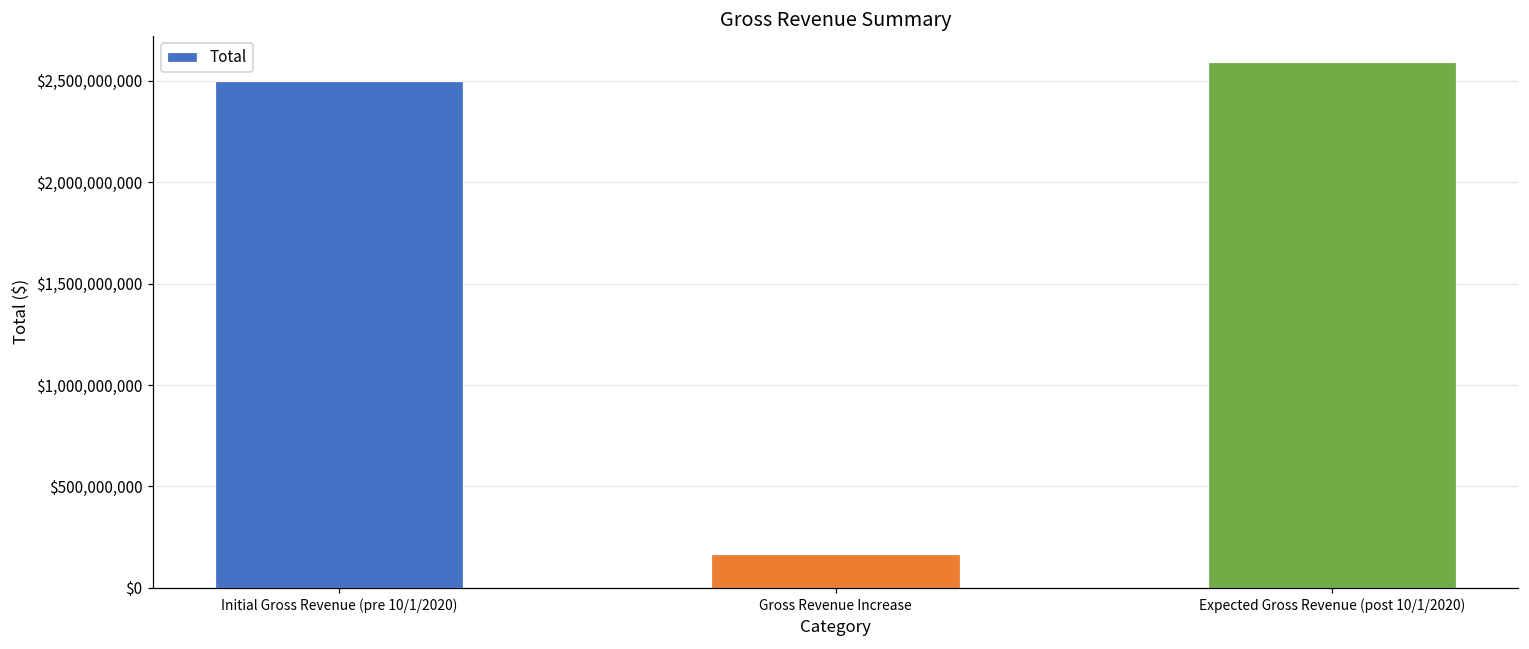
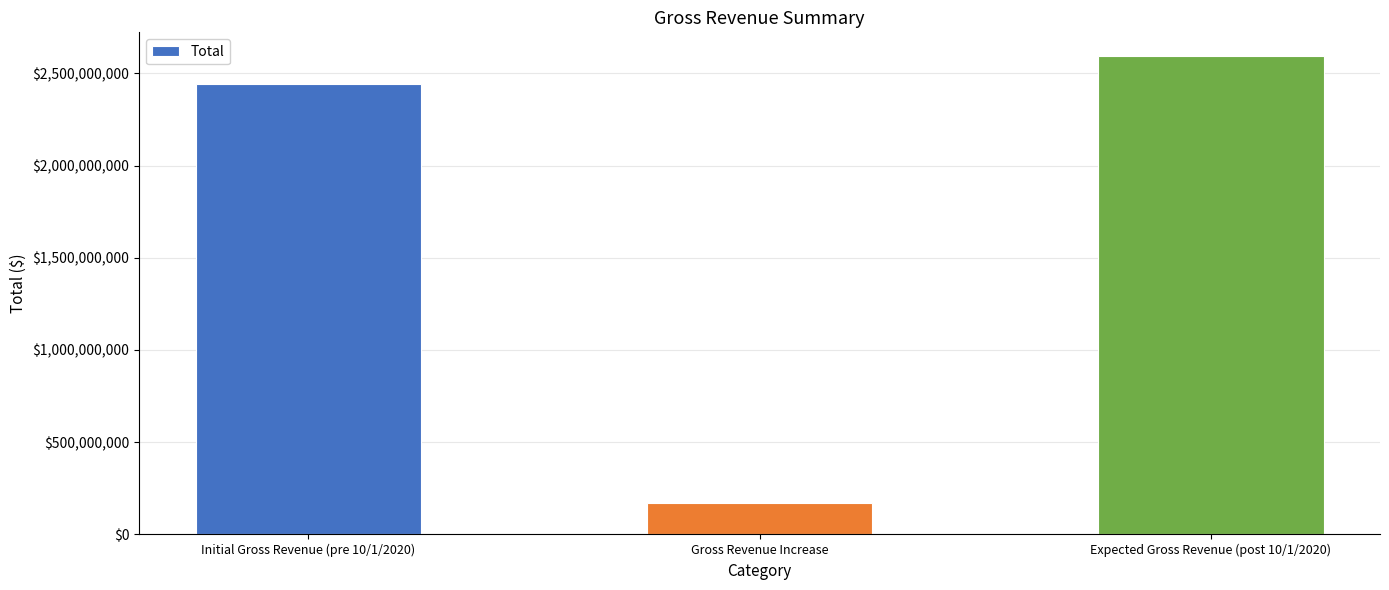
Initial Gross Revenue (pre 10/1/2020): $2,500,000,000 -> $2,440,000,000
